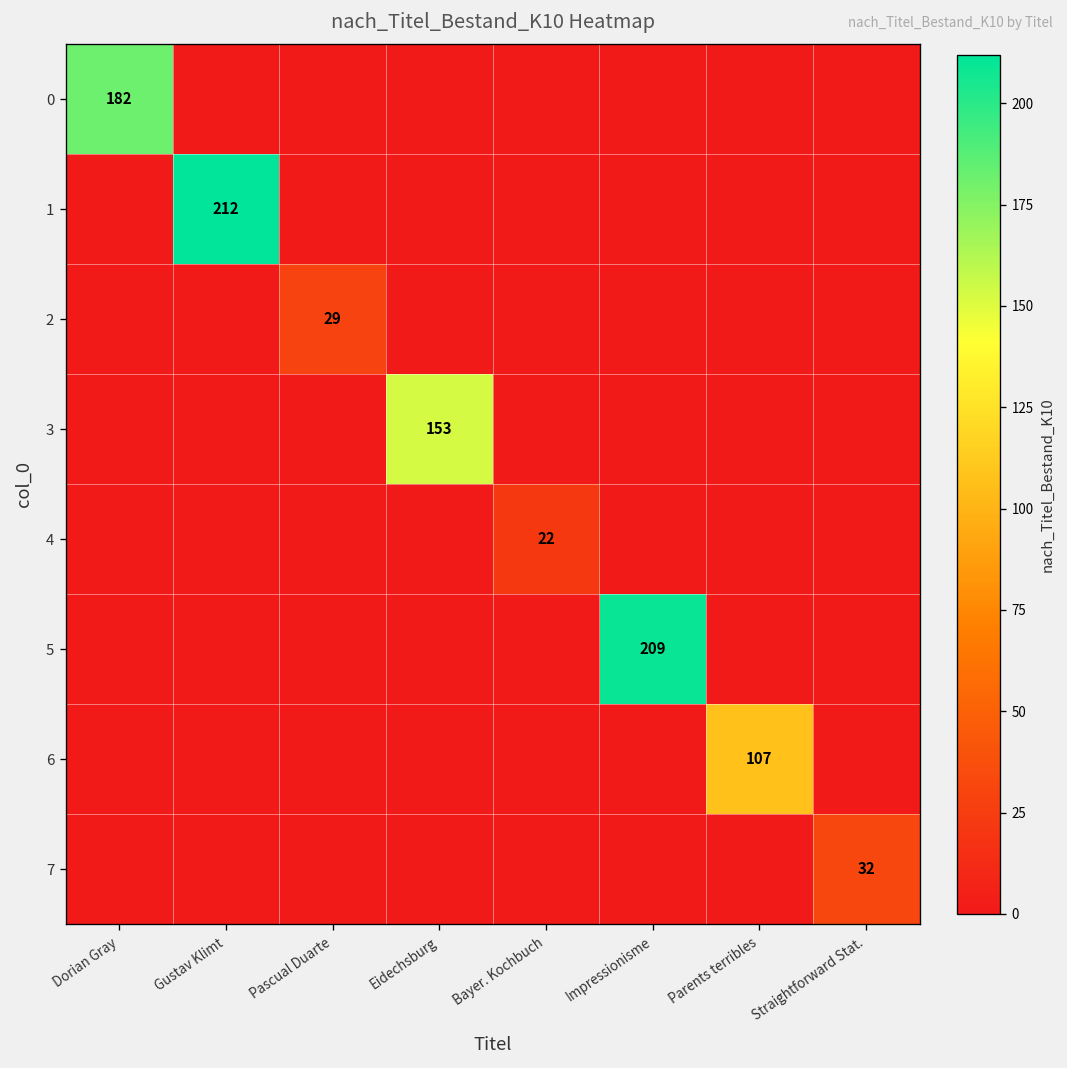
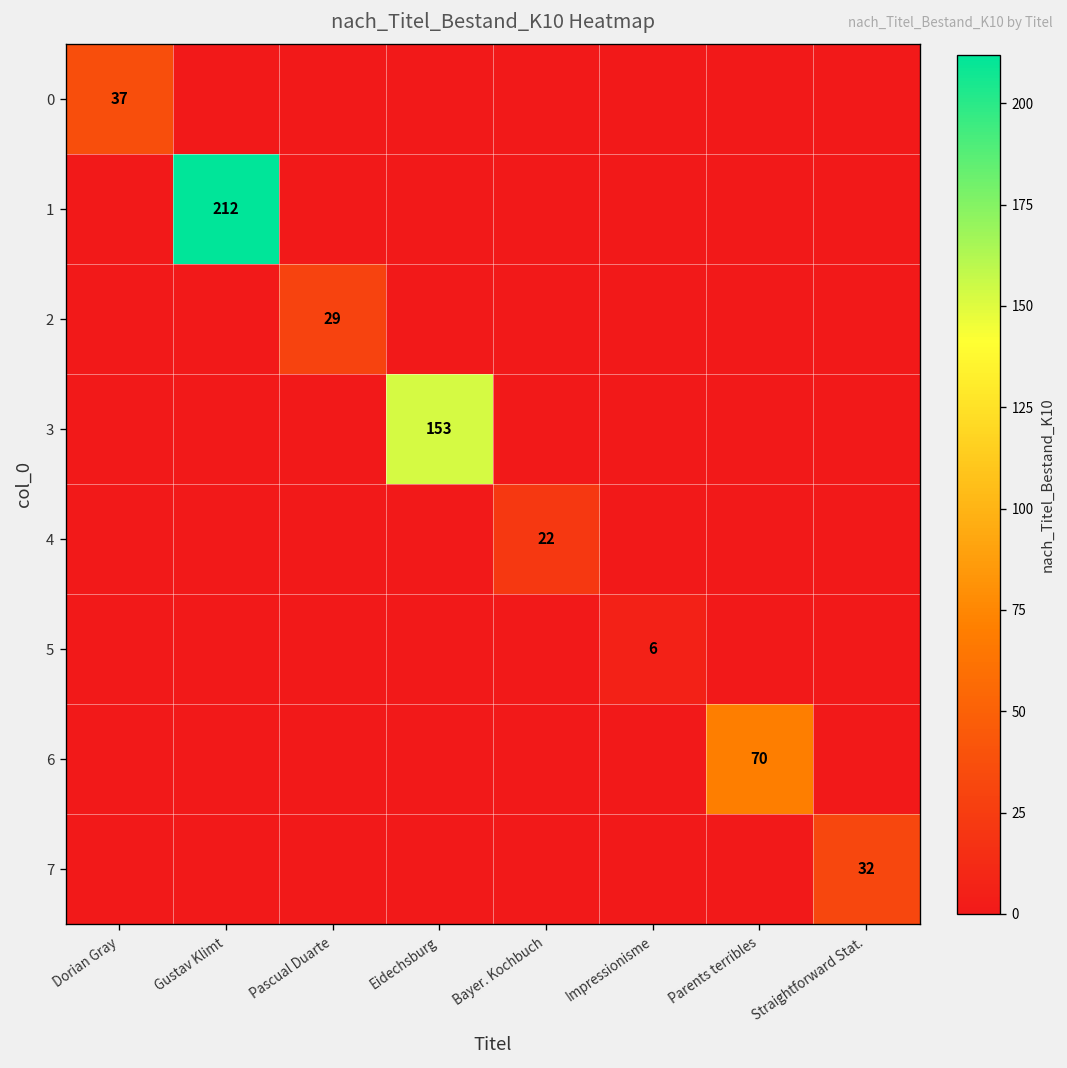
0, Dorian Gray: 182 -> 37
5, Impressionisme: 209 -> 6
6, Parents terribles: 107 -> 70
